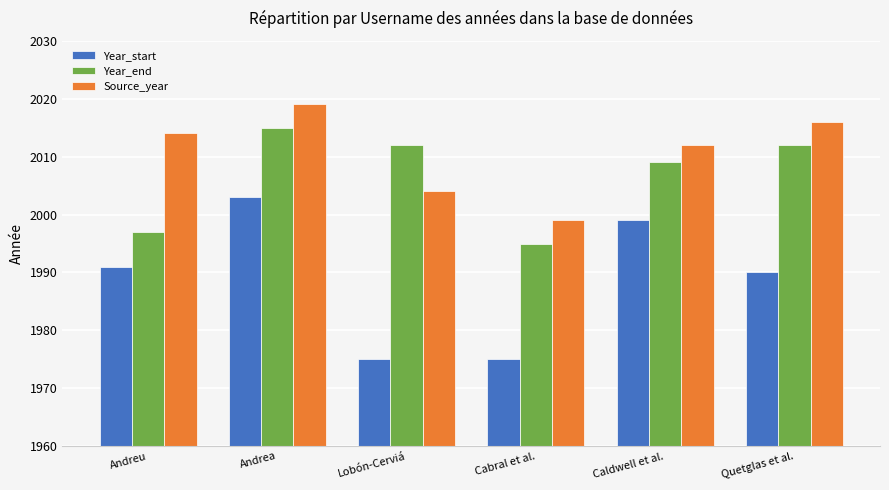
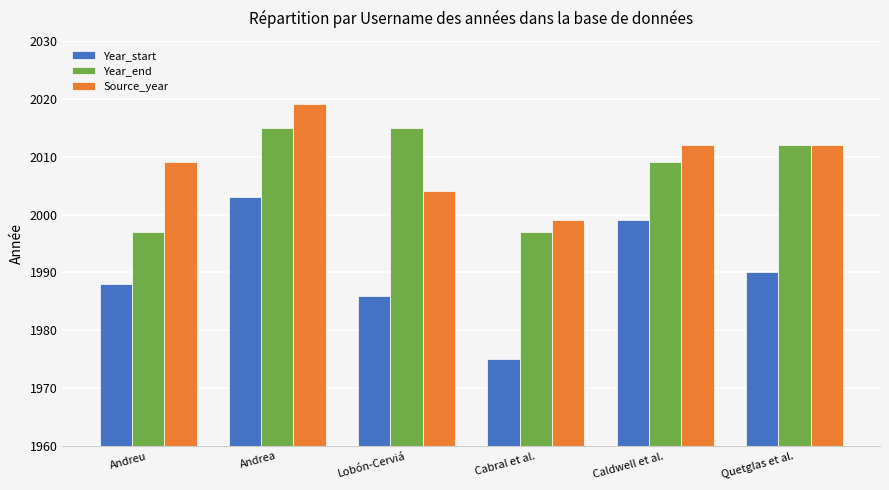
Year_start, Andreu: 1991 -> 1988
Source_year, Andreu: 2014 -> 2009
Year_start, Lobón-Cerviá: 1975 -> 1986
Year_end, Lobón-Cerviá: 2012 -> 2015
Year_end, Cabral et al.: 1995 -> 1997
Source_year, Quetglas et al.: 2016 -> 2012
